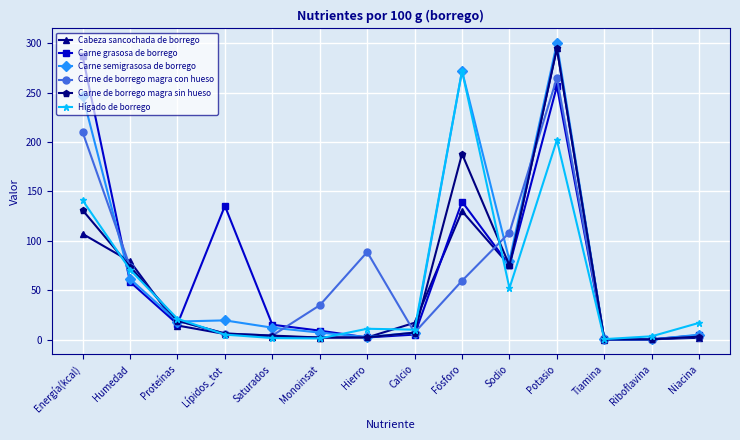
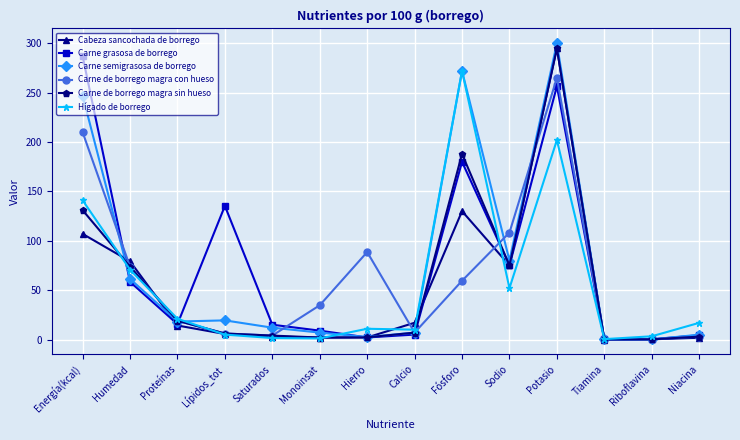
Carne grasosa de borrego, Fósforo: 140 -> 180
